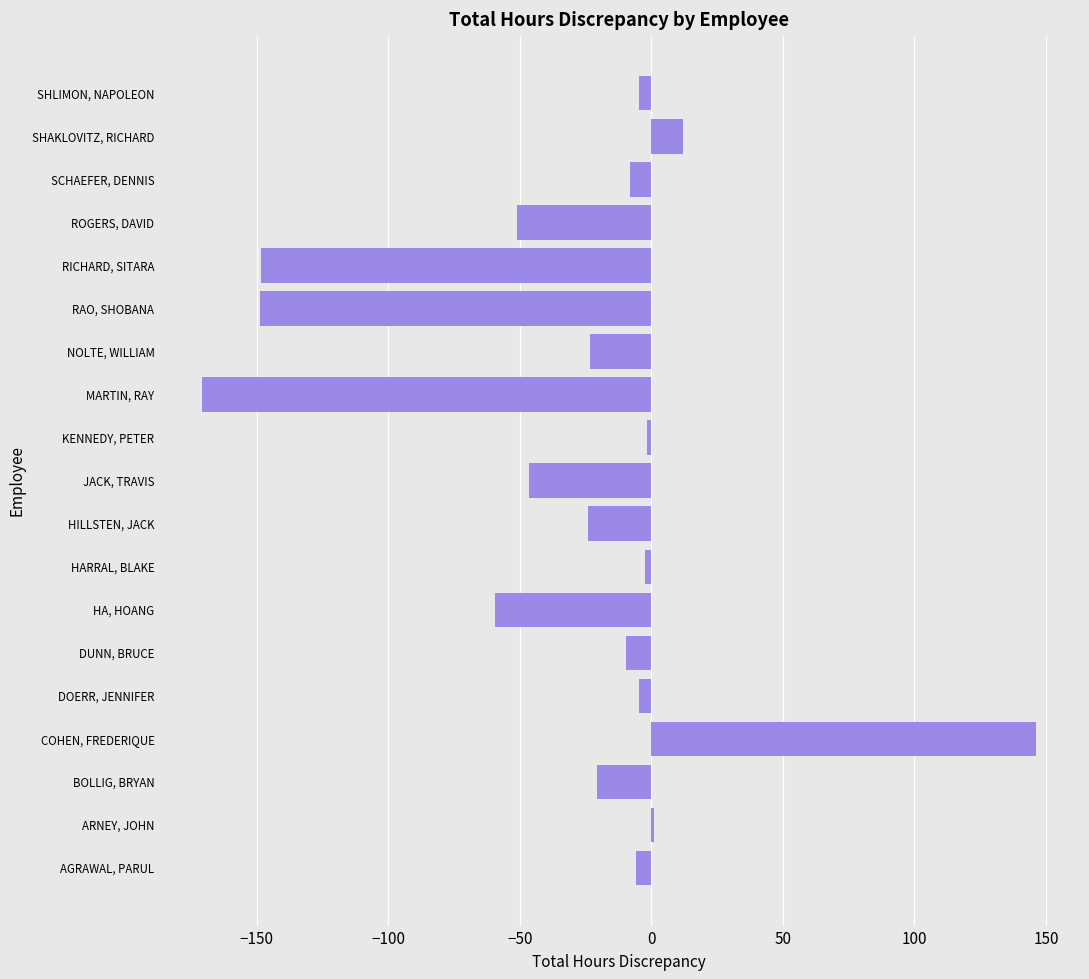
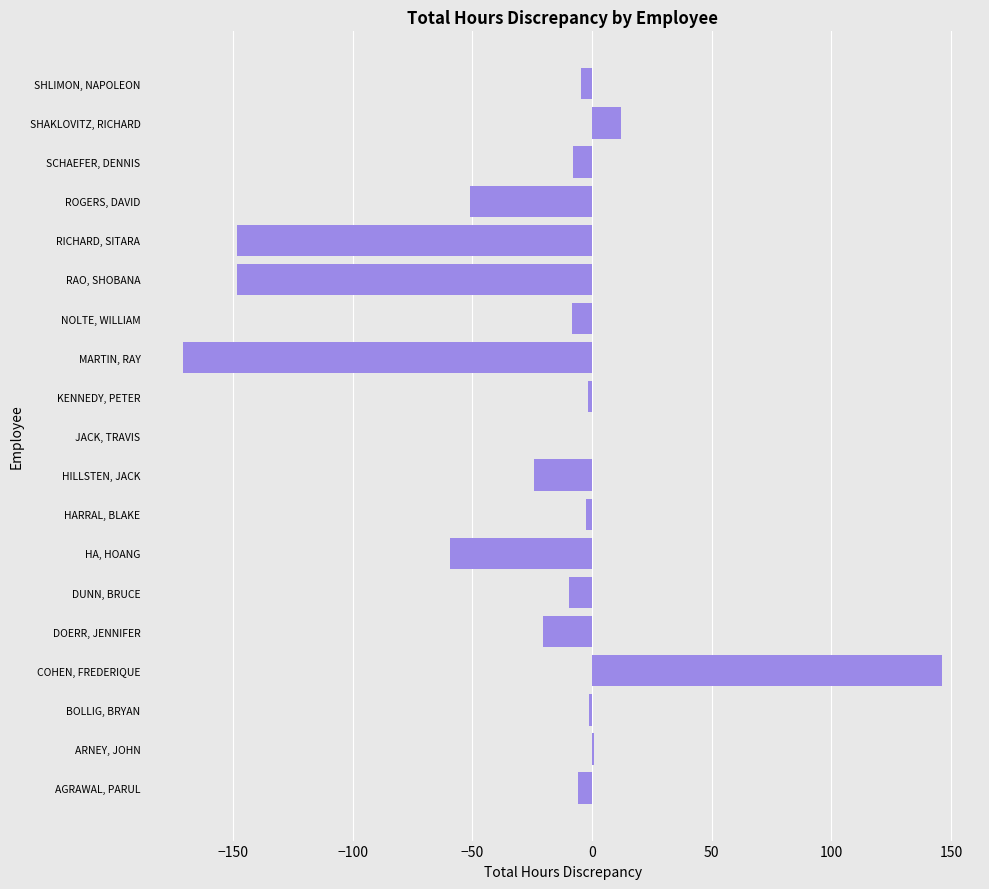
NOLTE, WILLIAM: -23 -> -8
JACK, TRAVIS: -47 -> 0
DOERR, JENNIFER: -5 -> -21
BOLLIG, BRYAN: -20 -> -1
